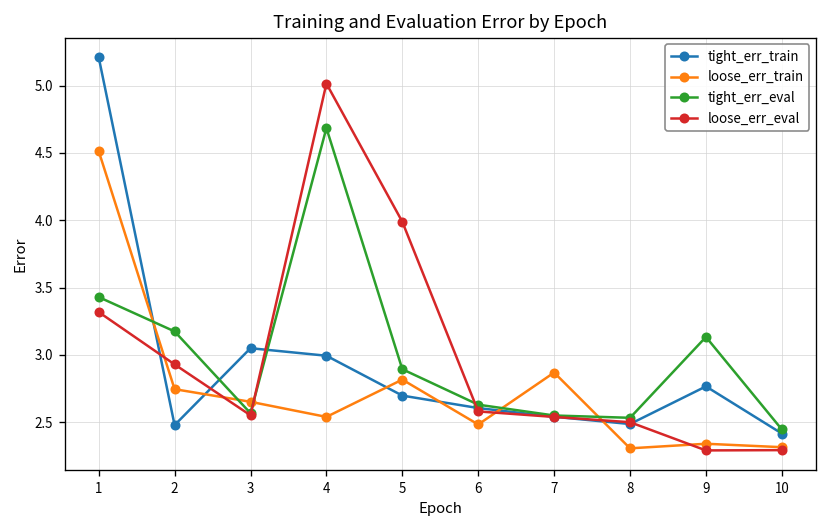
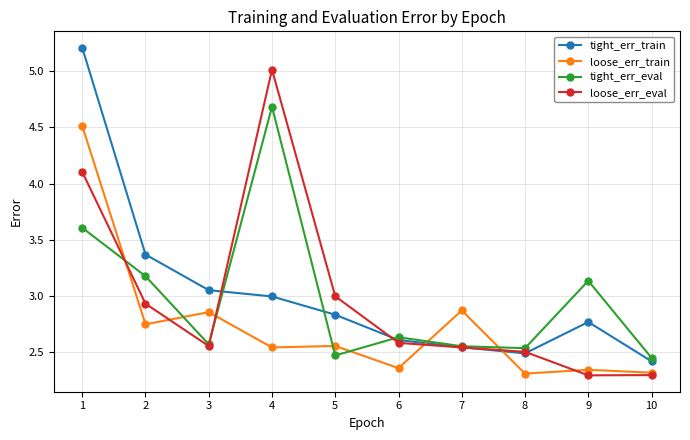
tight_err_eval, 1: 3.43 -> 3.61
loose_err_eval, 1: 3.32 -> 4.10
tight_err_train, 2: 2.48 -> 3.37
loose_err_train, 3: 2.65 -> 2.85
tight_err_train, 5: 2.70 -> 2.83
loose_err_train, 5: 2.82 -> 2.55
tight_err_eval, 5: 2.89 -> 2.47
loose_err_eval, 5: 3.99 -> 2.99
loose_err_train, 6: 2.48 -> 2.35
